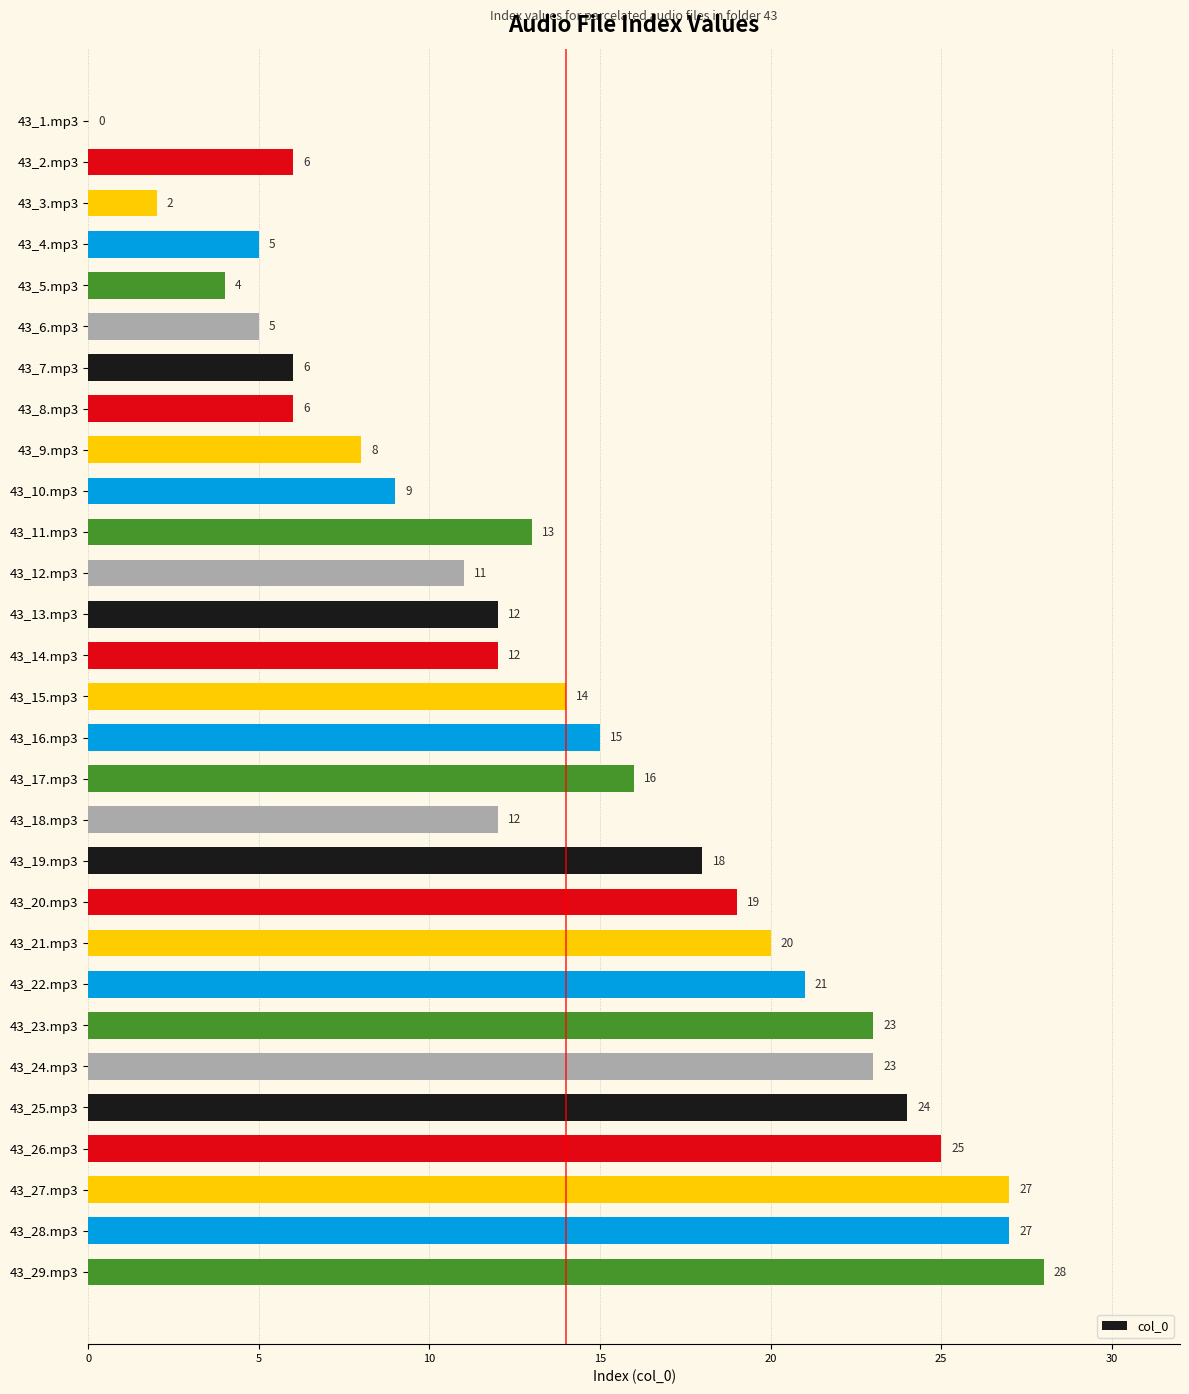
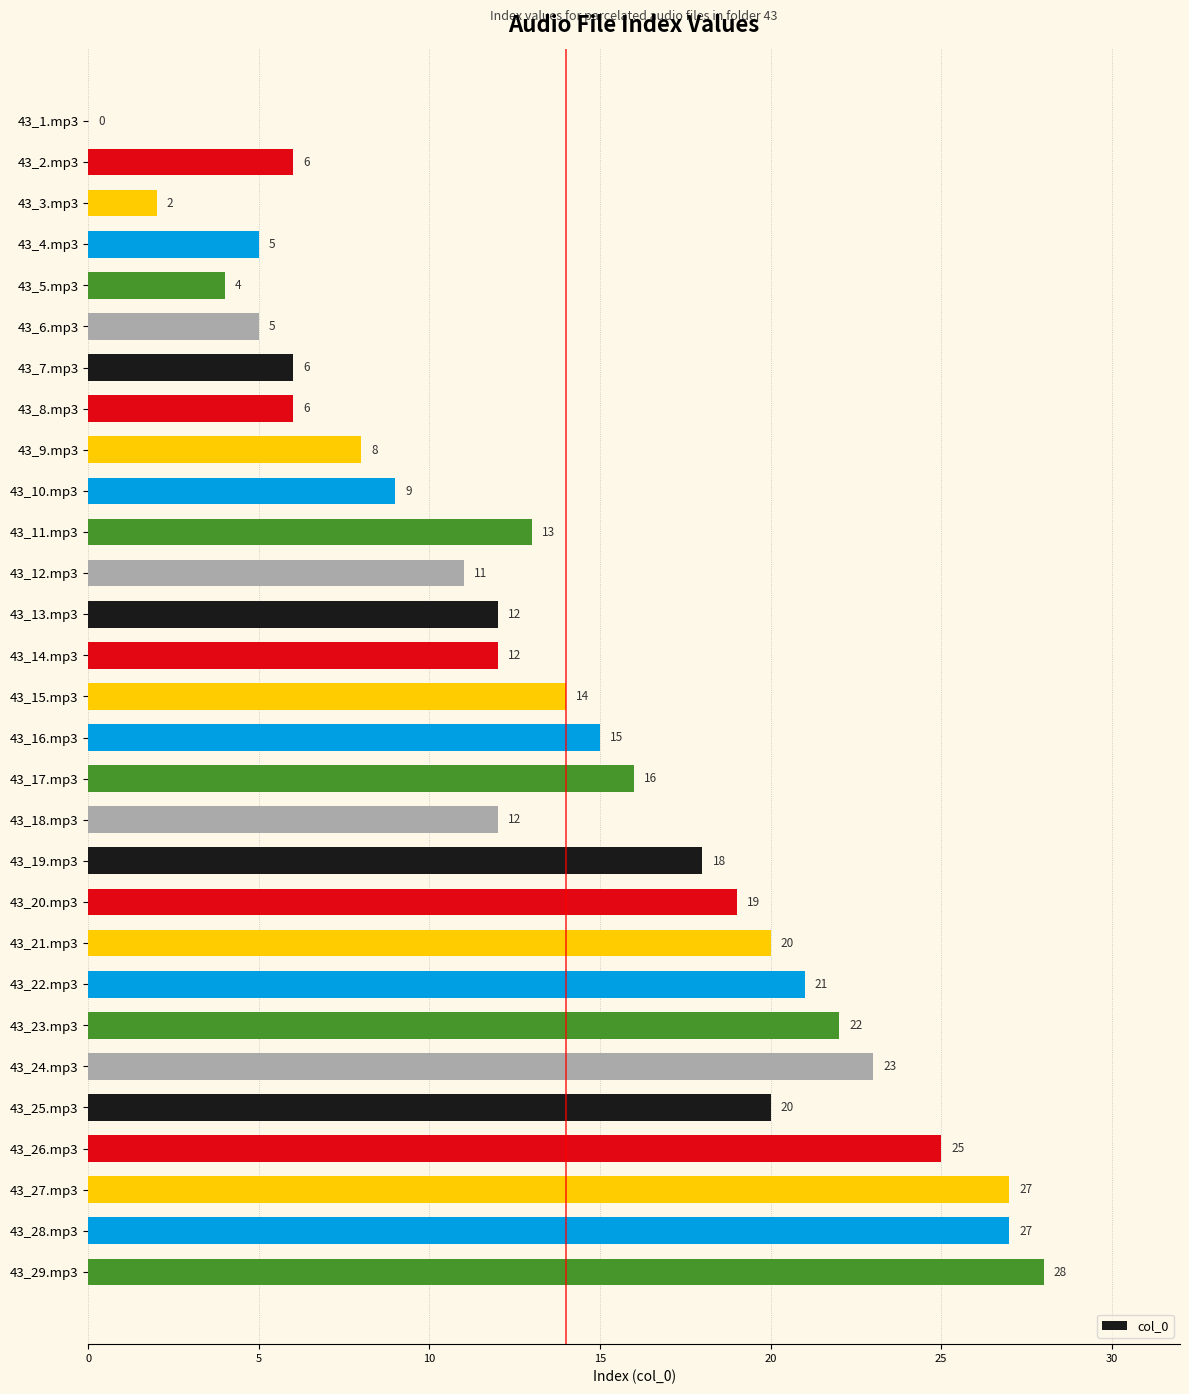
43_23.mp3: 23 -> 22
43_25.mp3: 24 -> 20
